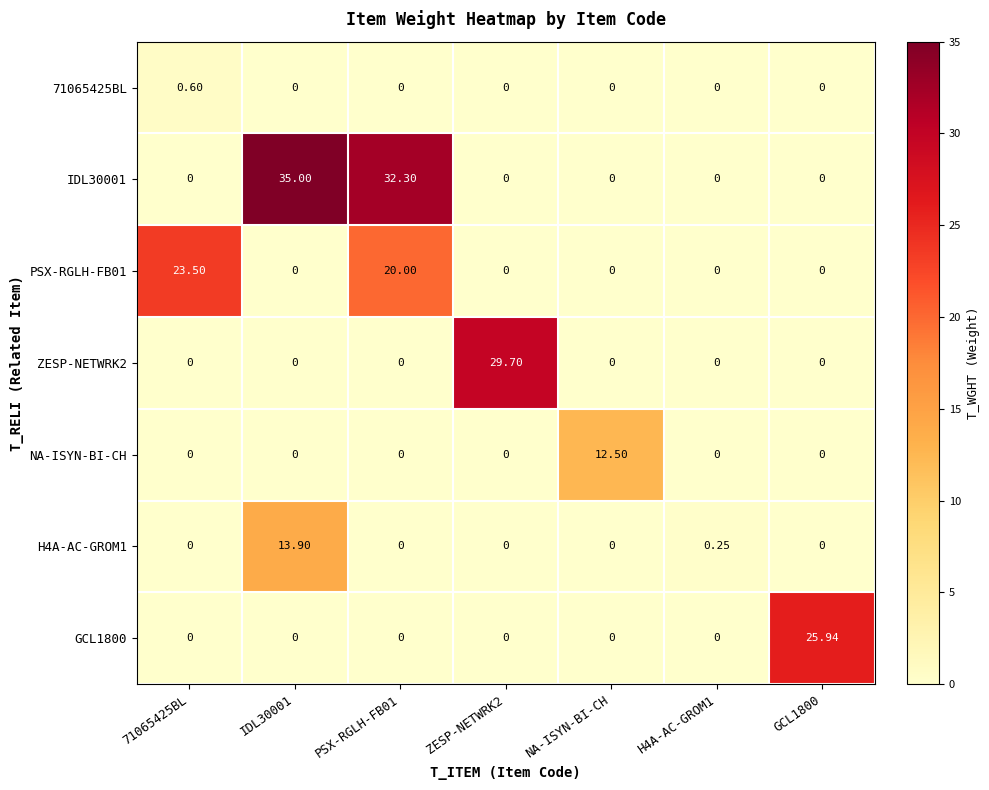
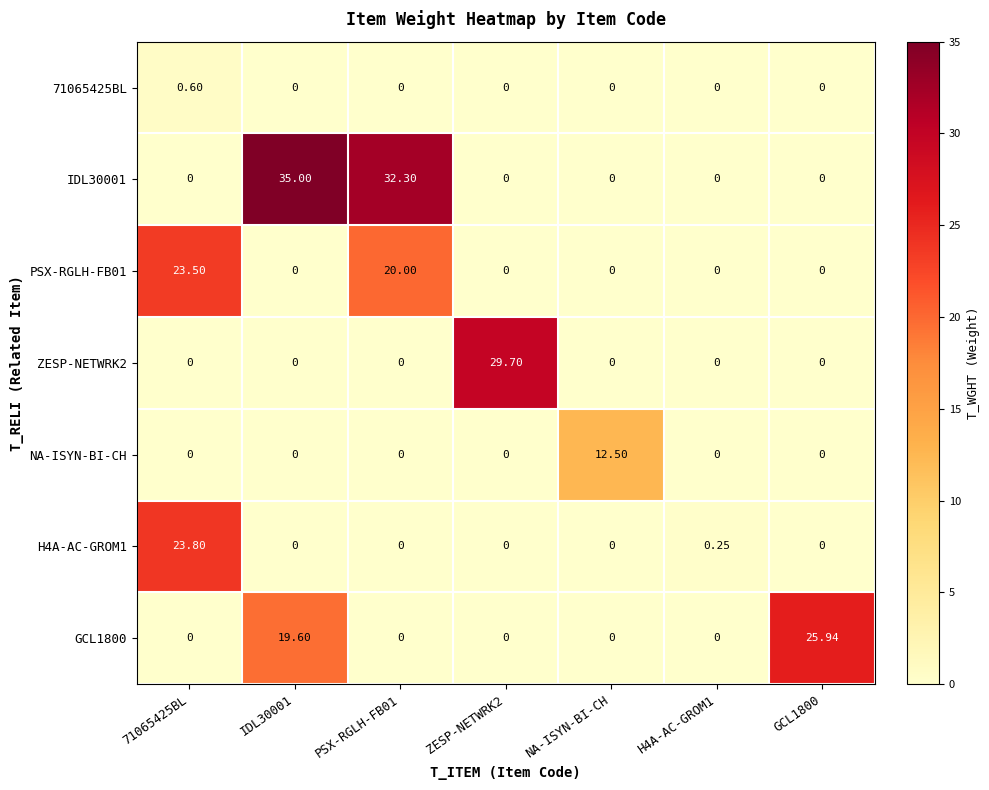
H4A-AC-GROM1, 71065425BL: 0 -> 23.80
H4A-AC-GROM1, IDL30001: 13.90 -> 0
GCL1800, IDL30001: 0 -> 19.60
